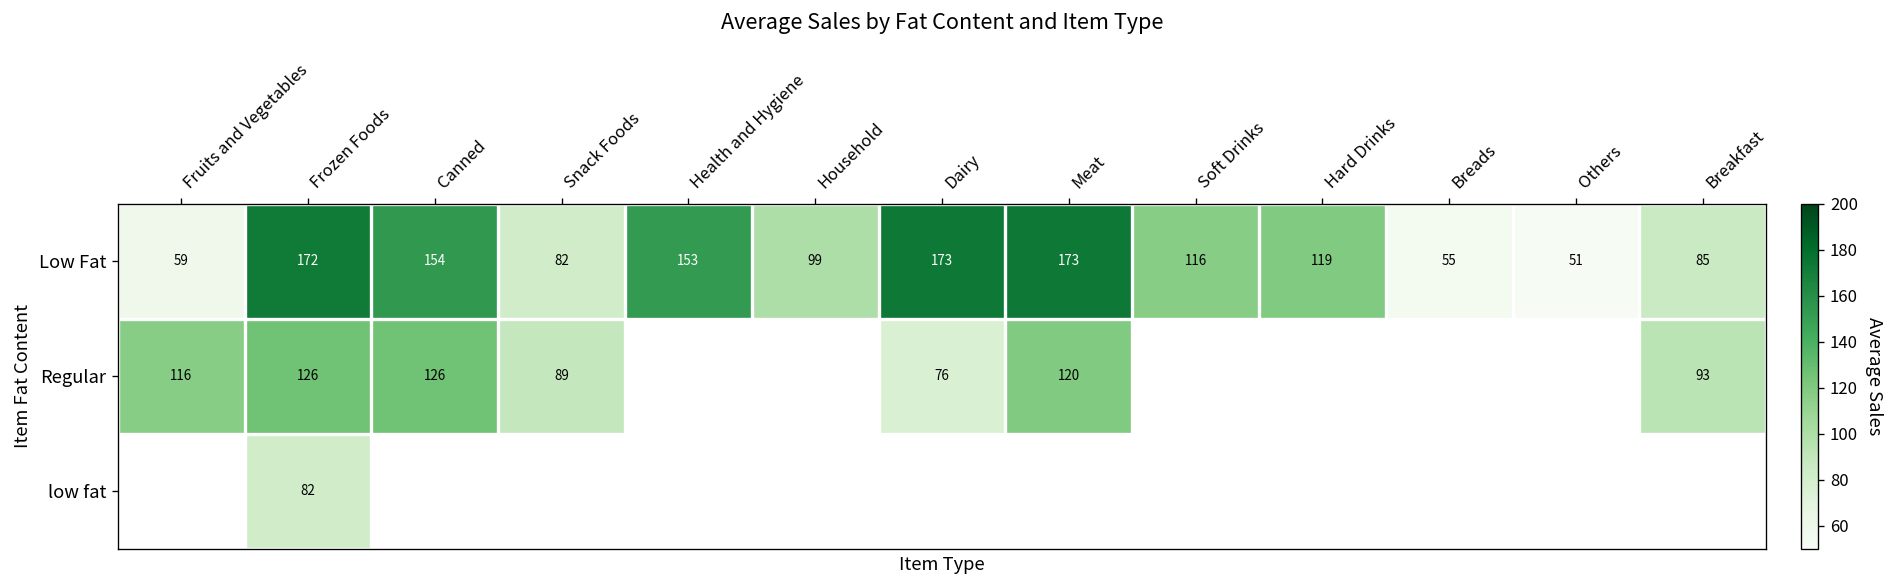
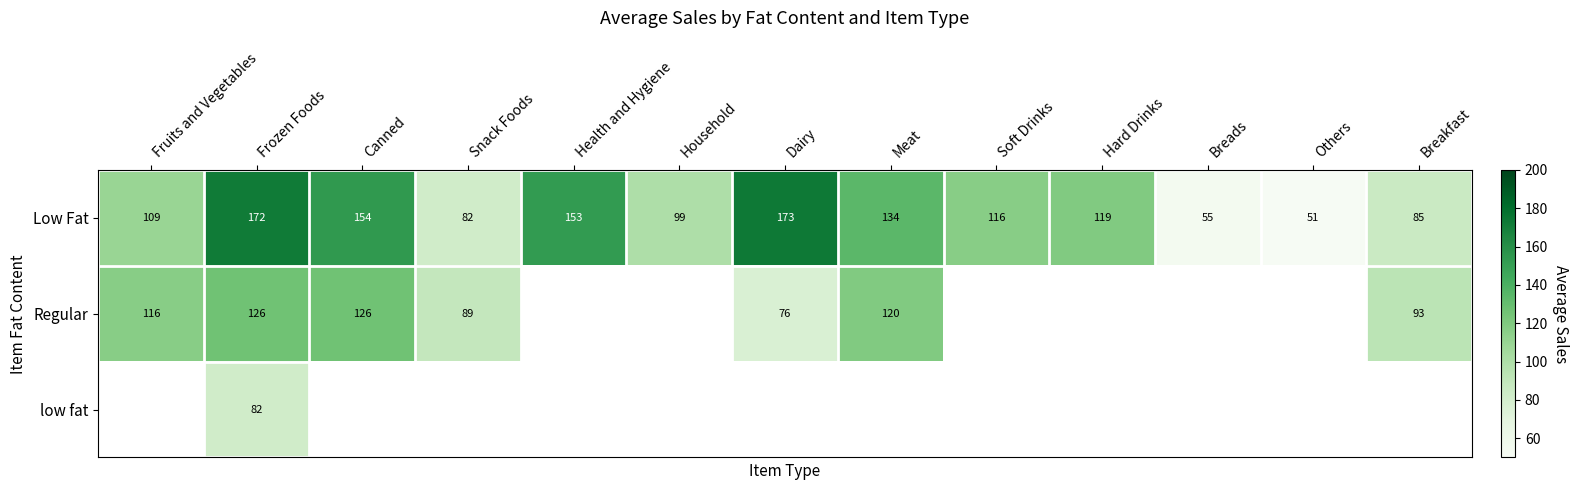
Low Fat, Fruits and Vegetables: 59 -> 109
Low Fat, Meat: 173 -> 134
